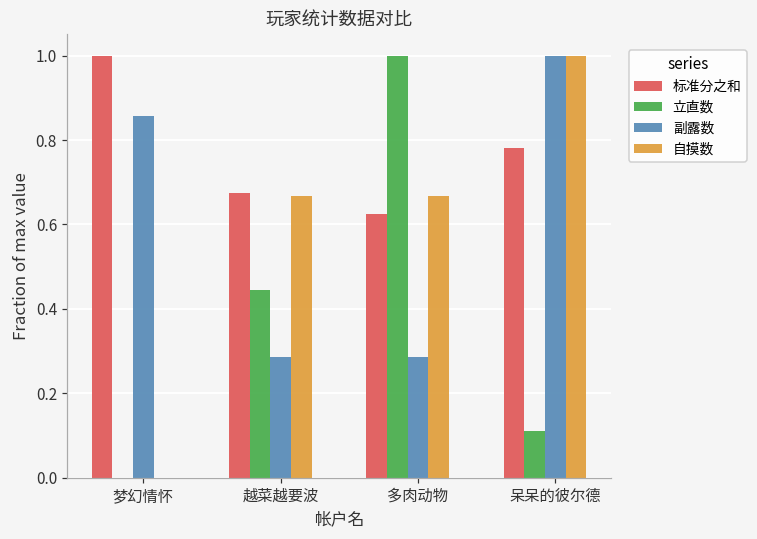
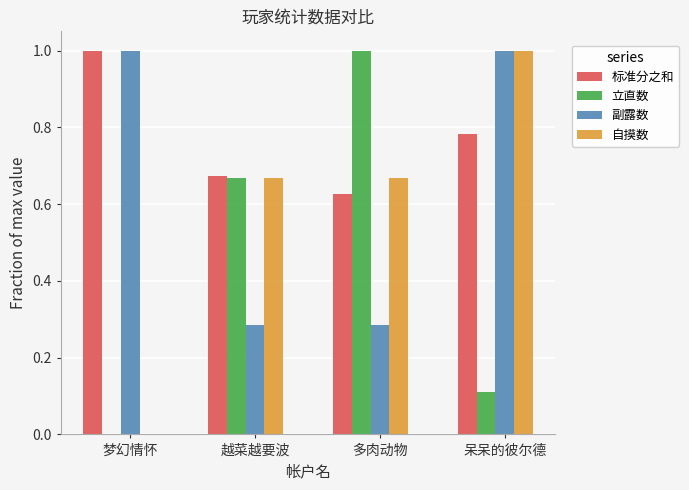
副露数, 梦幻情怀: 0.86 -> 1.00
立直数, 越菜越要波: 0.44 -> 0.67
